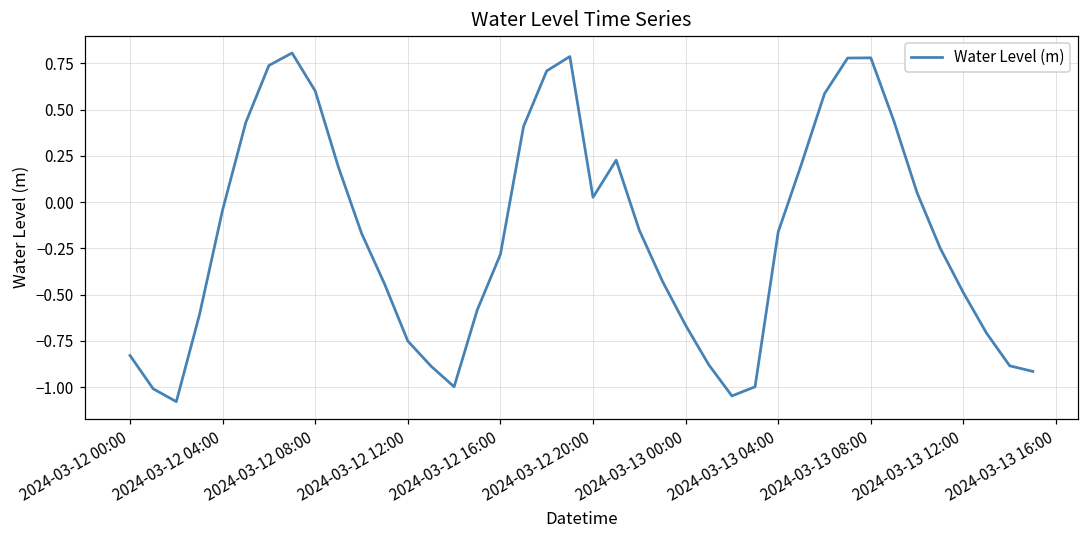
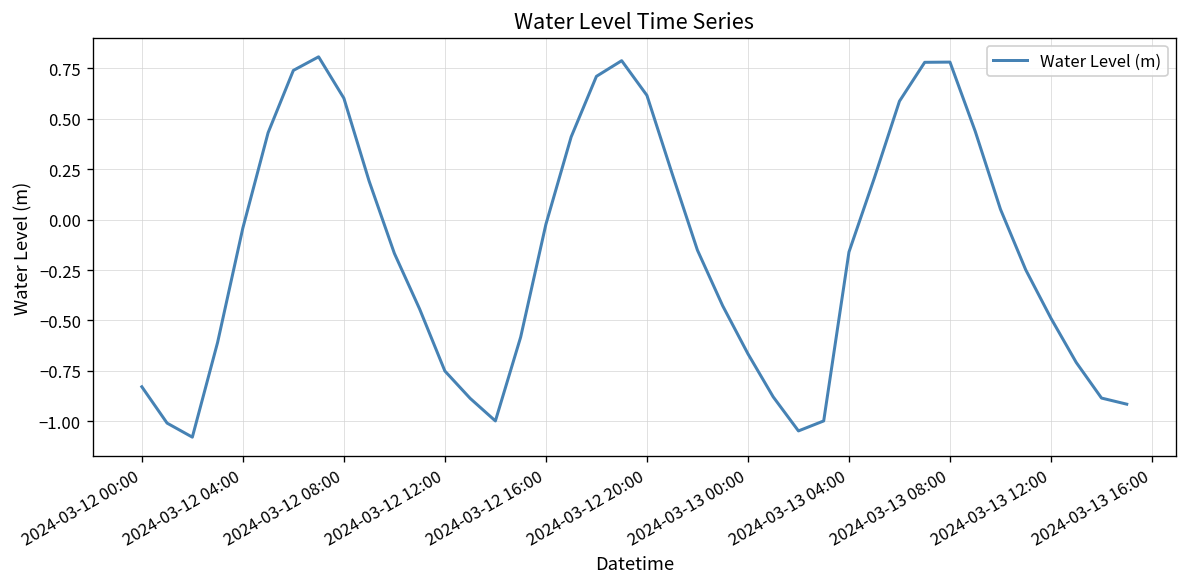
2024-03-12 16:00: -0.28 -> -0.02
2024-03-12 20:00: 0.03 -> 0.62
